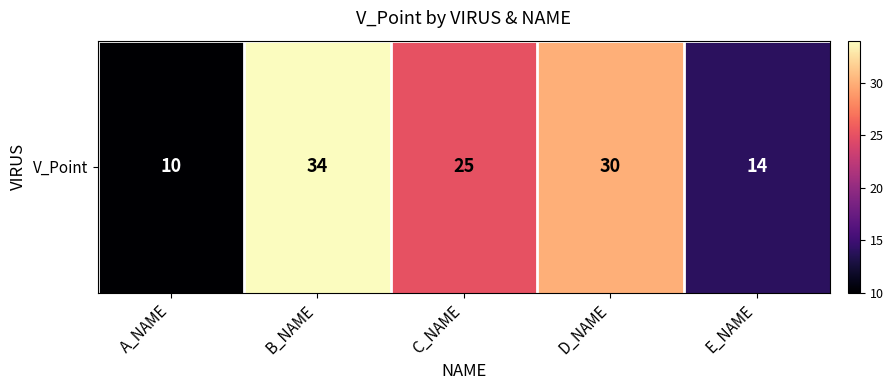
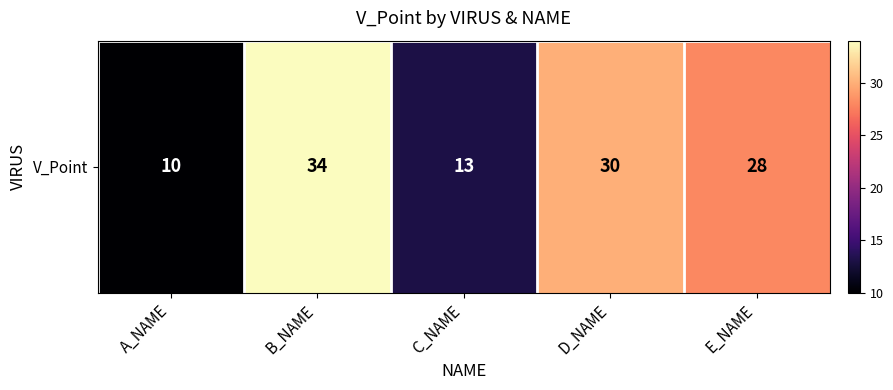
V_Point, C_NAME: 25 -> 13
V_Point, E_NAME: 14 -> 28
